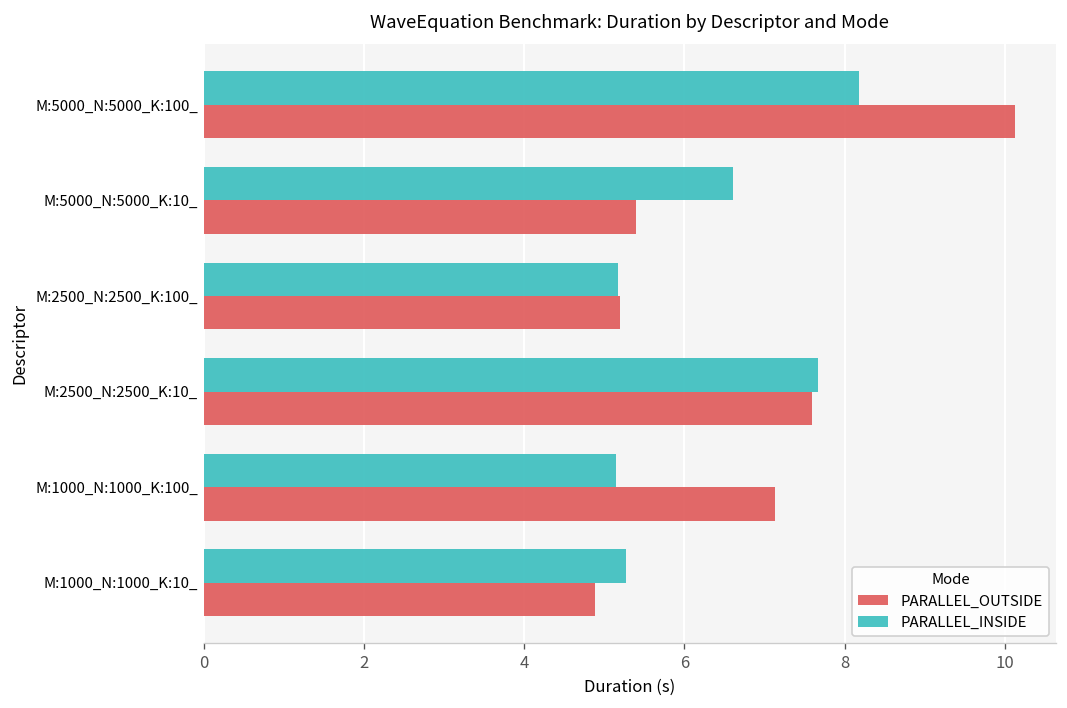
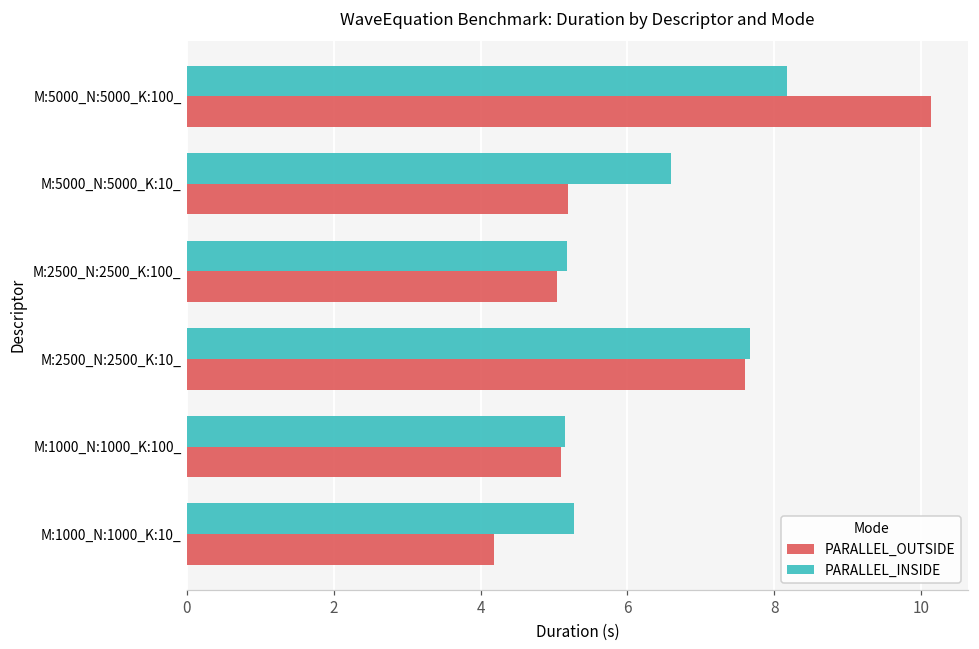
PARALLEL_OUTSIDE, M:5000_N:5000_K:10_: 5.4 -> 5.2
PARALLEL_OUTSIDE, M:2500_N:2500_K:100_: 5.2 -> 5.0
PARALLEL_OUTSIDE, M:1000_N:1000_K:100_: 7.1 -> 5.1
PARALLEL_OUTSIDE, M:1000_N:1000_K:10_: 4.9 -> 4.2
